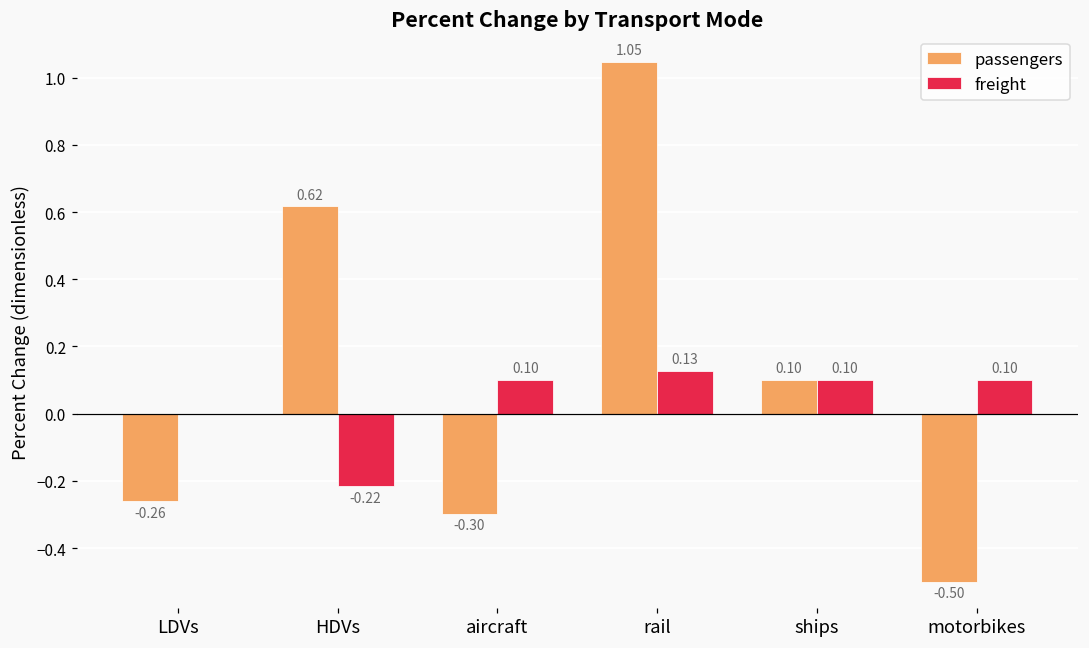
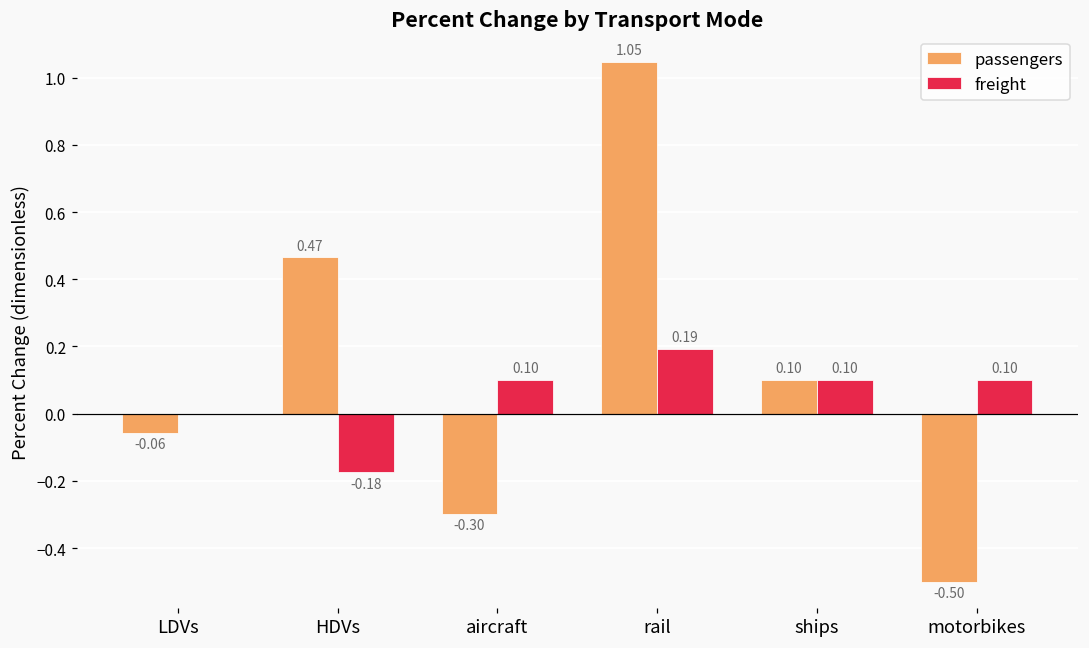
passengers, LDVs: -0.26 -> -0.06
passengers, HDVs: 0.62 -> 0.47
freight, HDVs: -0.22 -> -0.18
freight, rail: 0.13 -> 0.19
